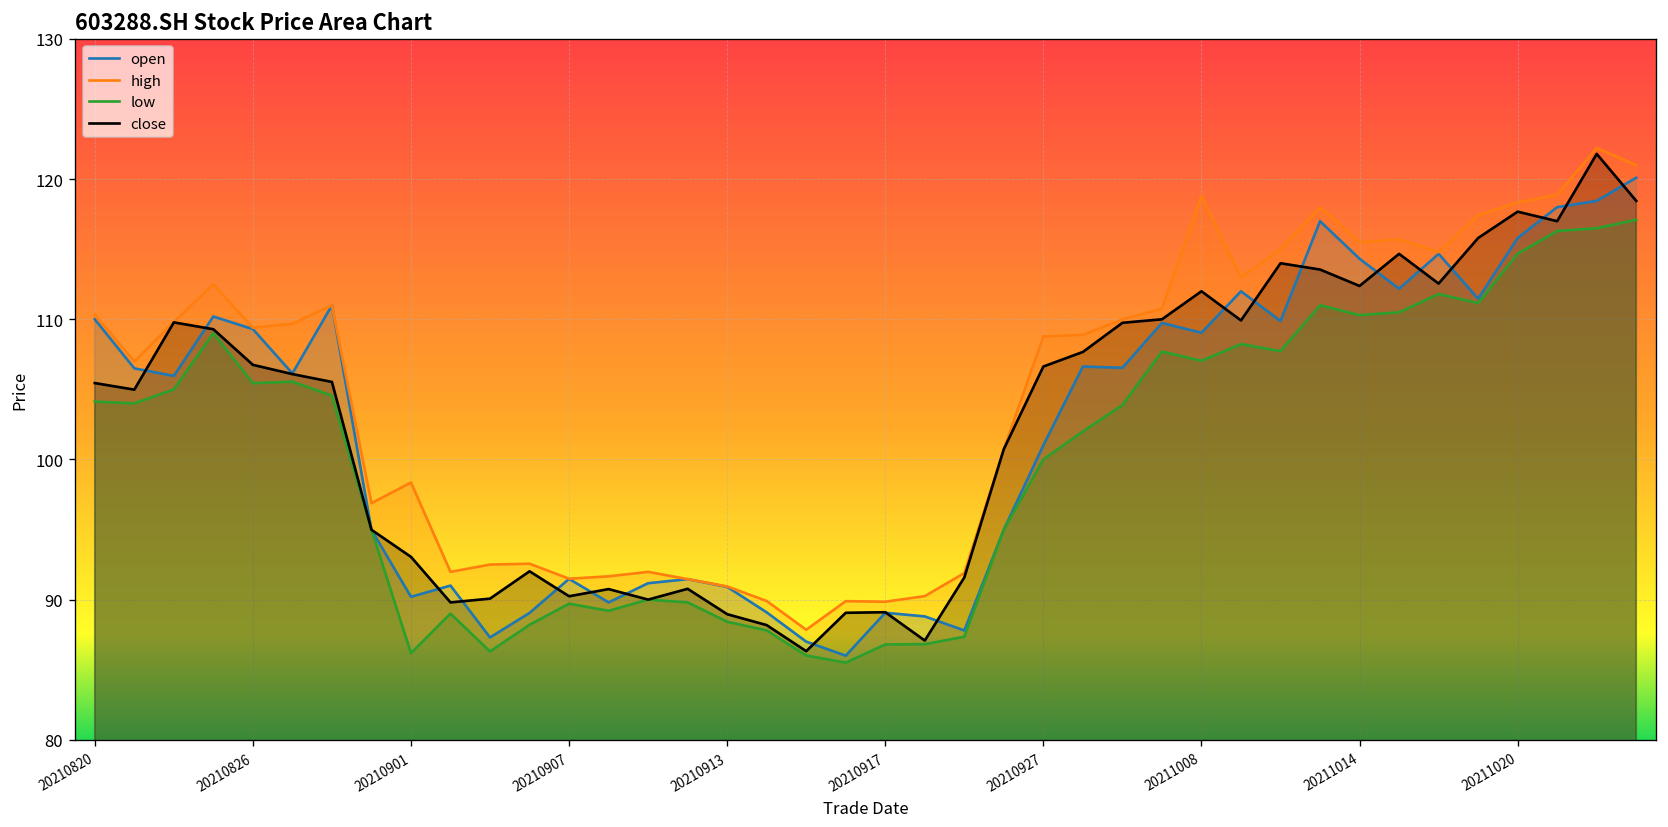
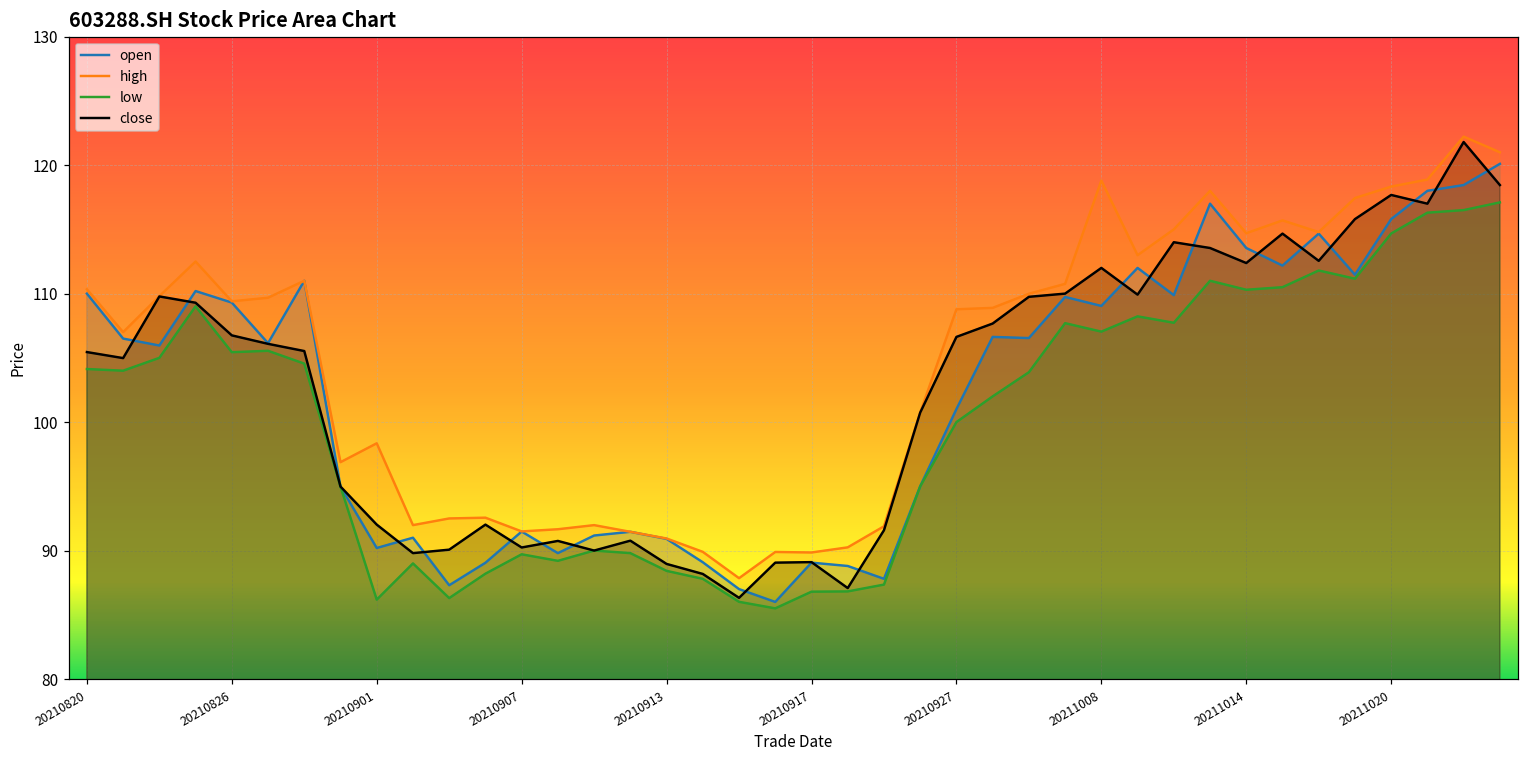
close, 20210901: 93.1 -> 92.0
open, 20211014: 114.3 -> 113.6
high, 20211014: 115.5 -> 114.7
